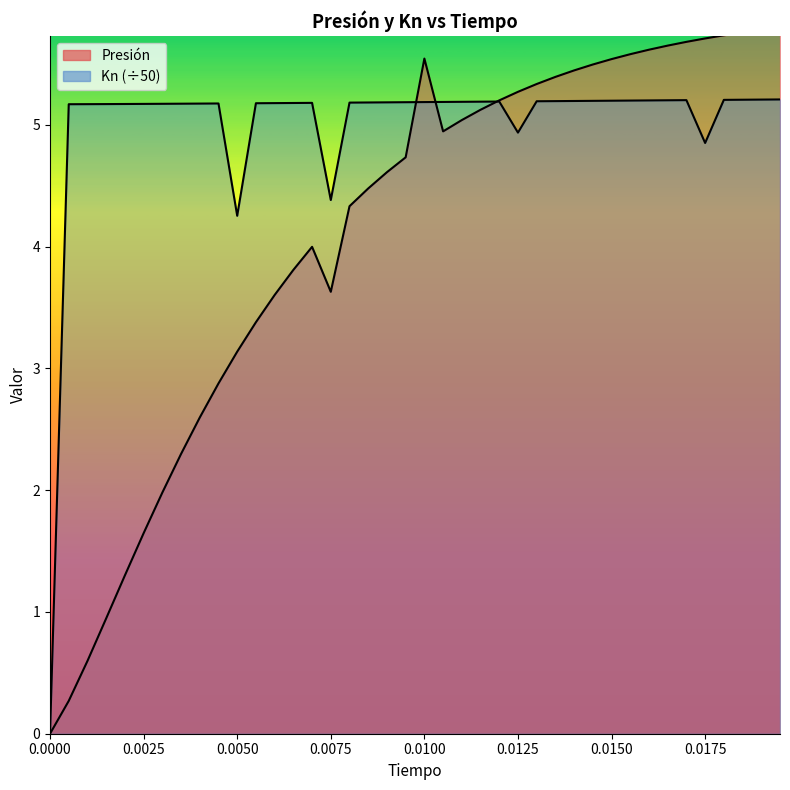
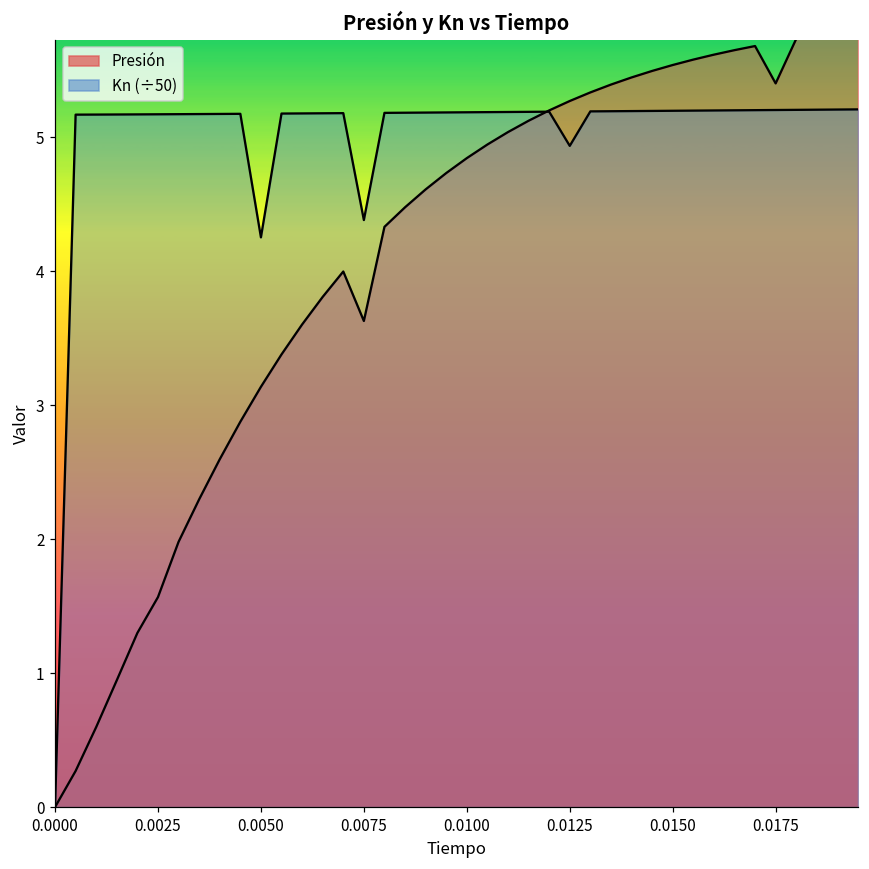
Presión, 0.0025: 1.65 -> 1.57
Presión, 0.0100: 5.54 -> 4.84
Presión, 0.0175: 5.71 -> 5.40
Kn (÷50), 0.0175: 4.85 -> 5.20
